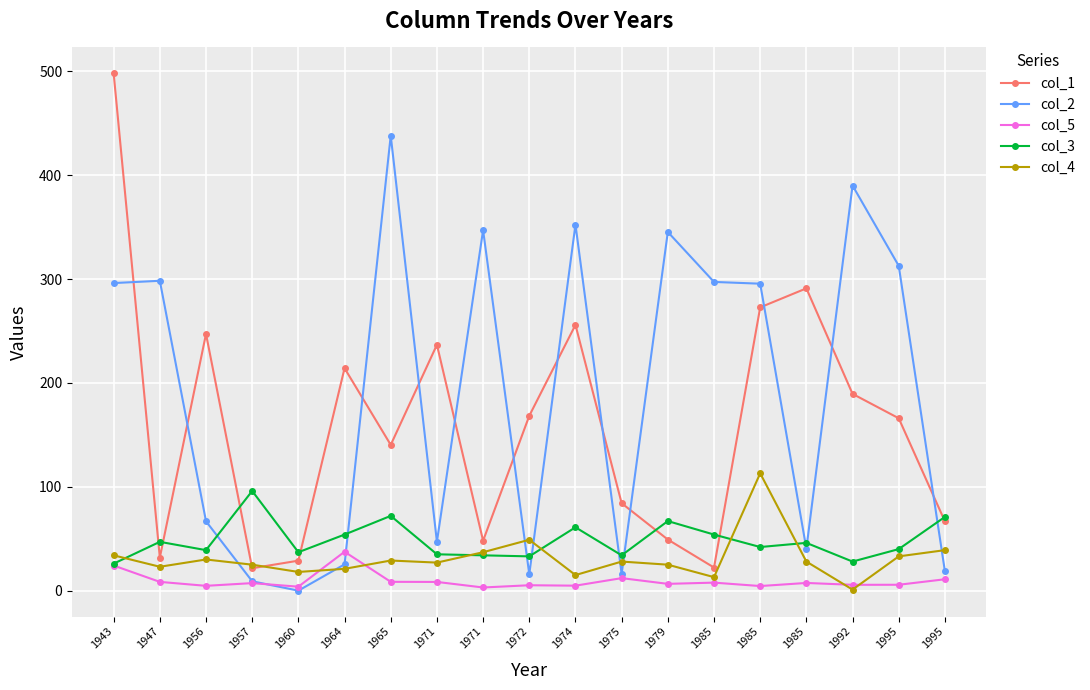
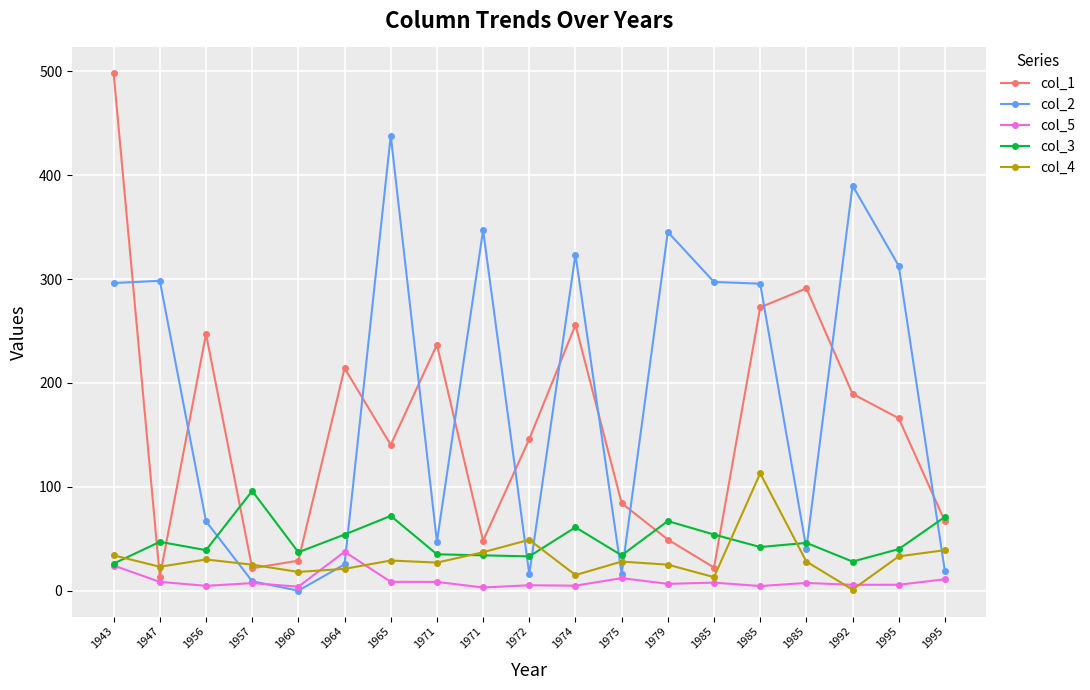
col_1, 1947: 32 -> 13
col_1, 1972: 168 -> 146
col_2, 1974: 353 -> 324
